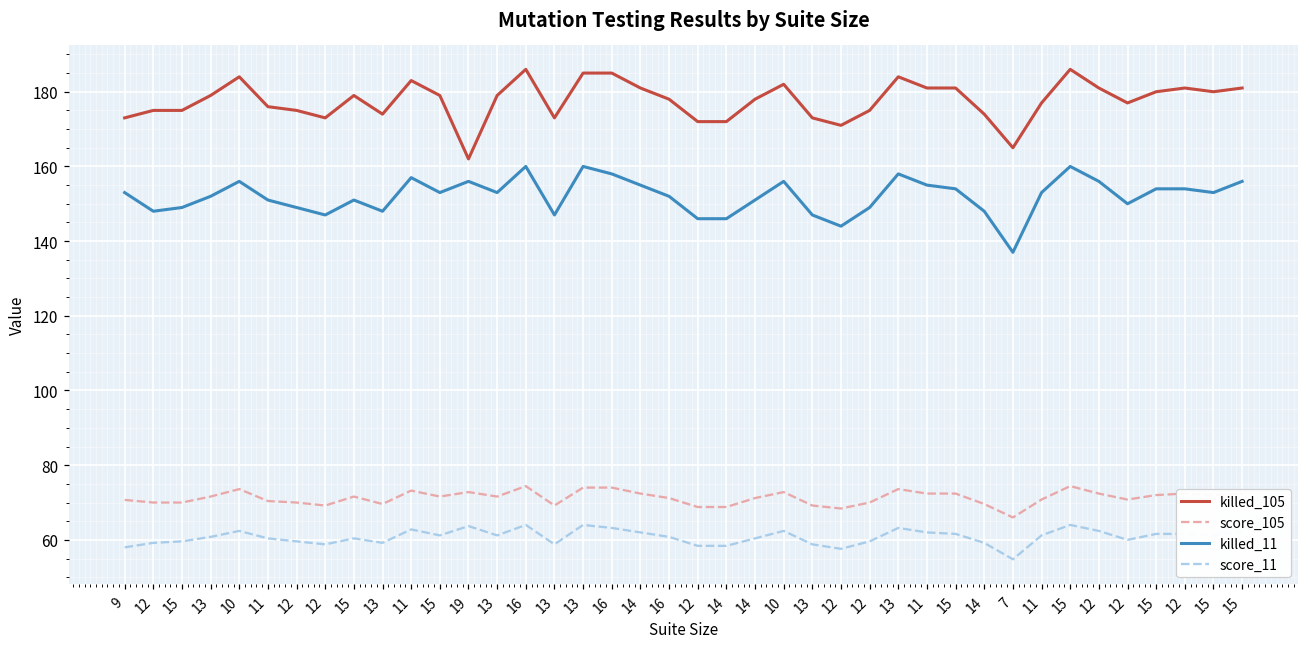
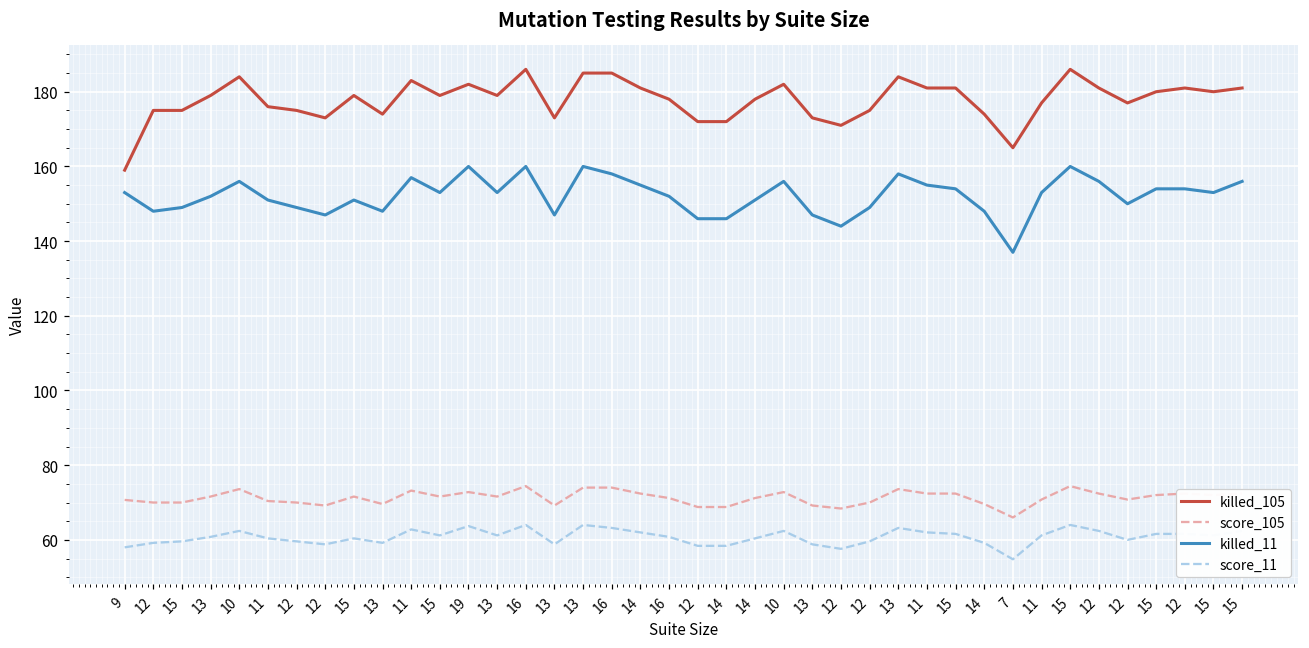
killed_105, 9: 173 -> 159
killed_105, 19: 162 -> 182
killed_11, 19: 156 -> 160
